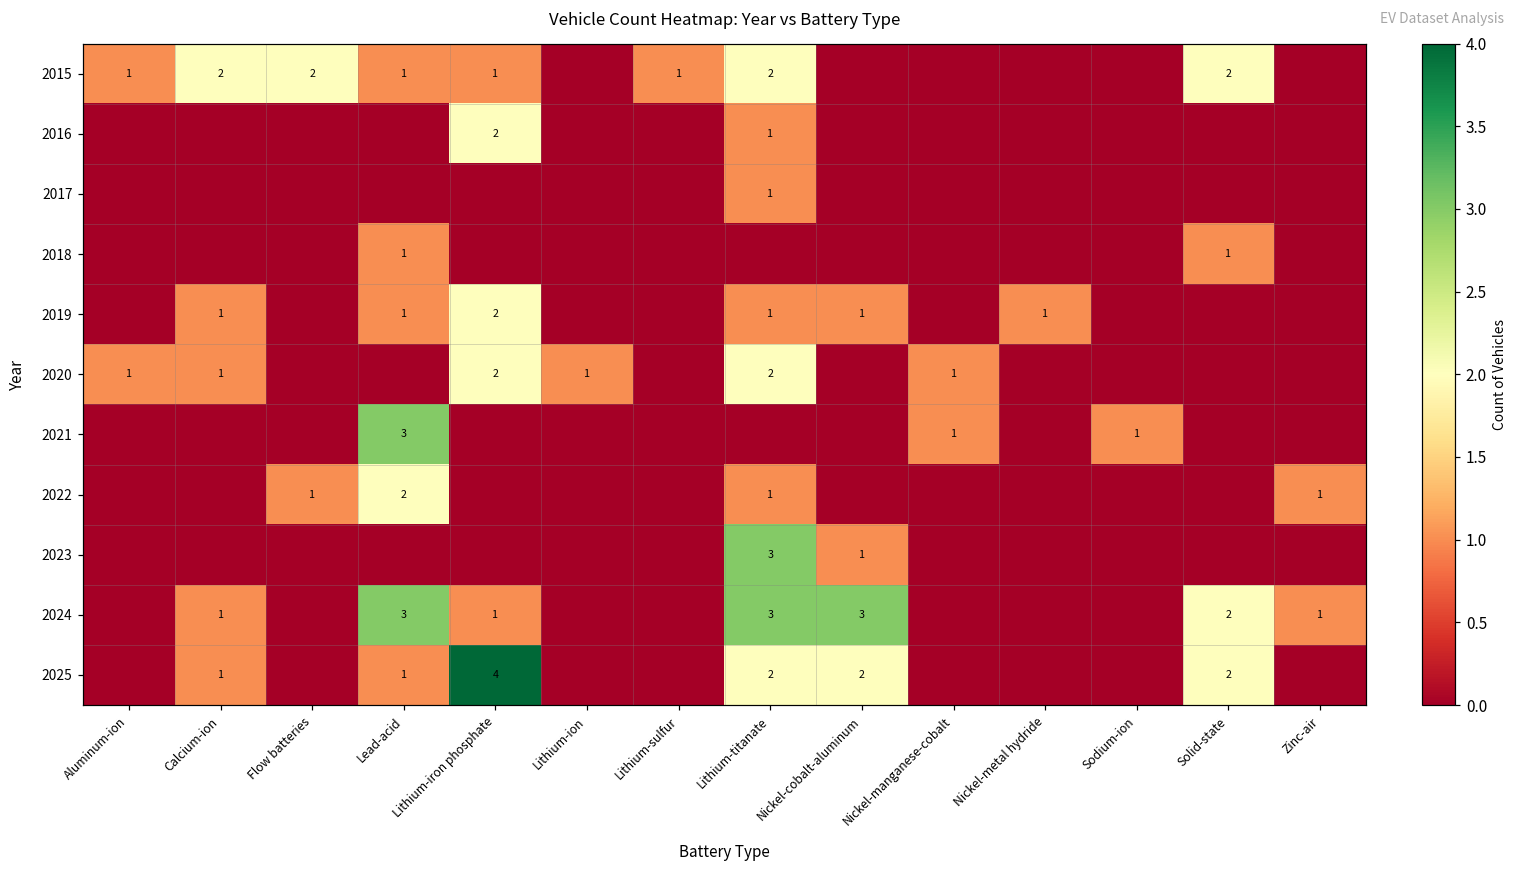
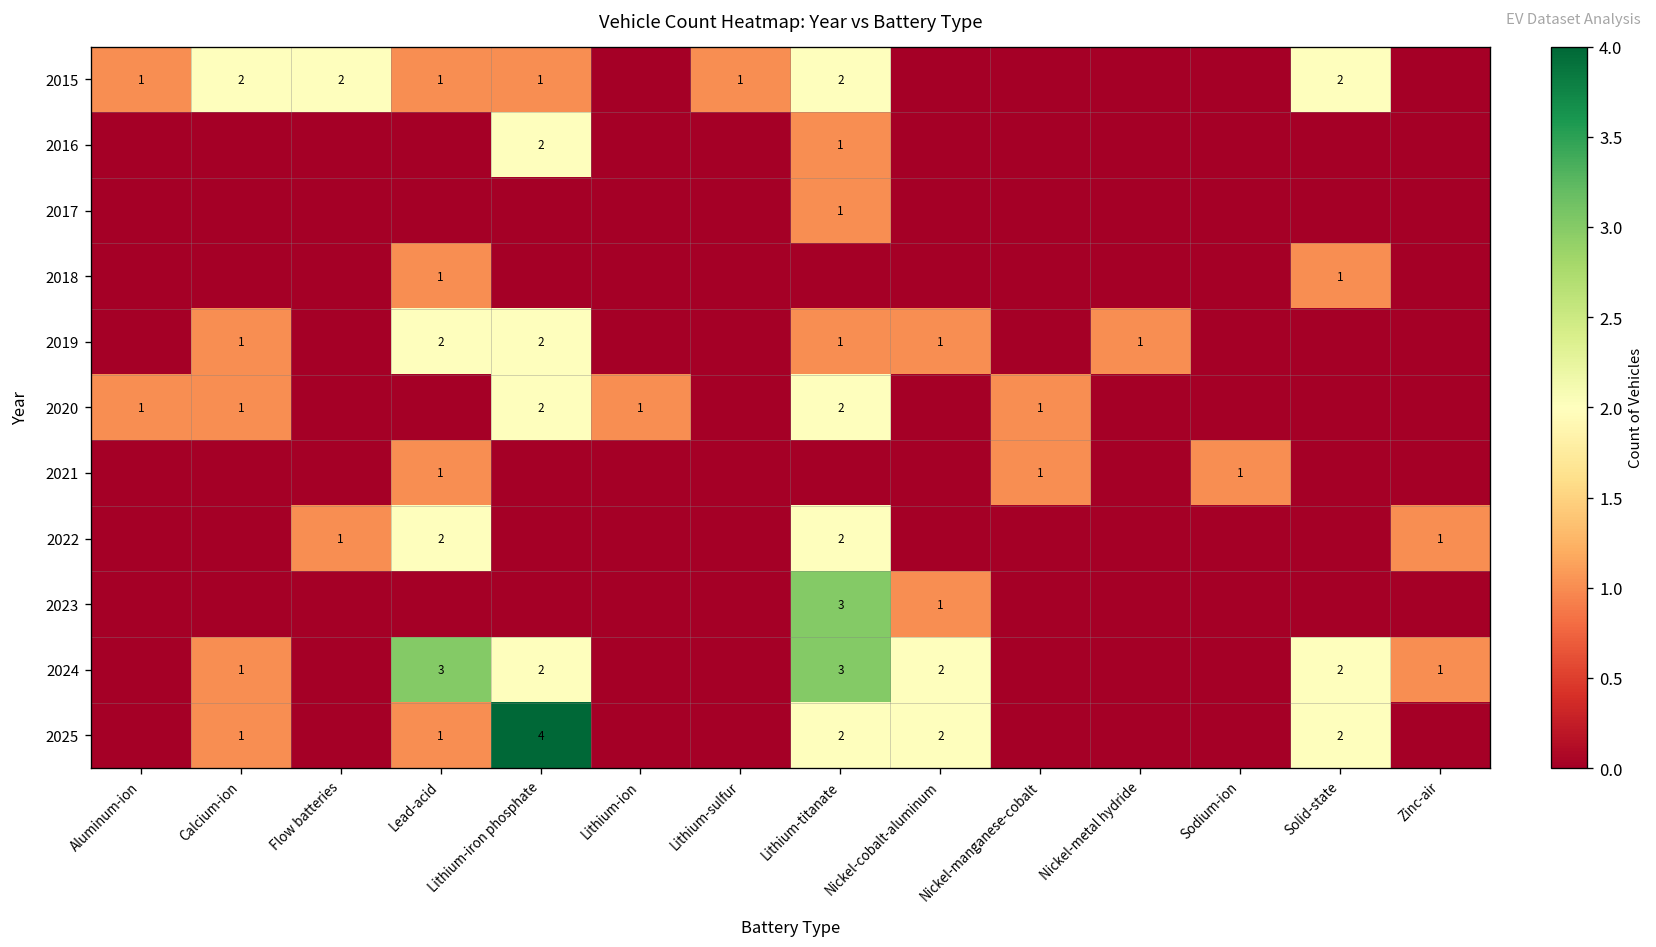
2019, Lead-acid: 1 -> 2
2021, Lead-acid: 3 -> 1
2022, Lithium-titanate: 1 -> 2
2024, Lithium-iron phosphate: 1 -> 2
2024, Nickel-cobalt-aluminum: 3 -> 2
